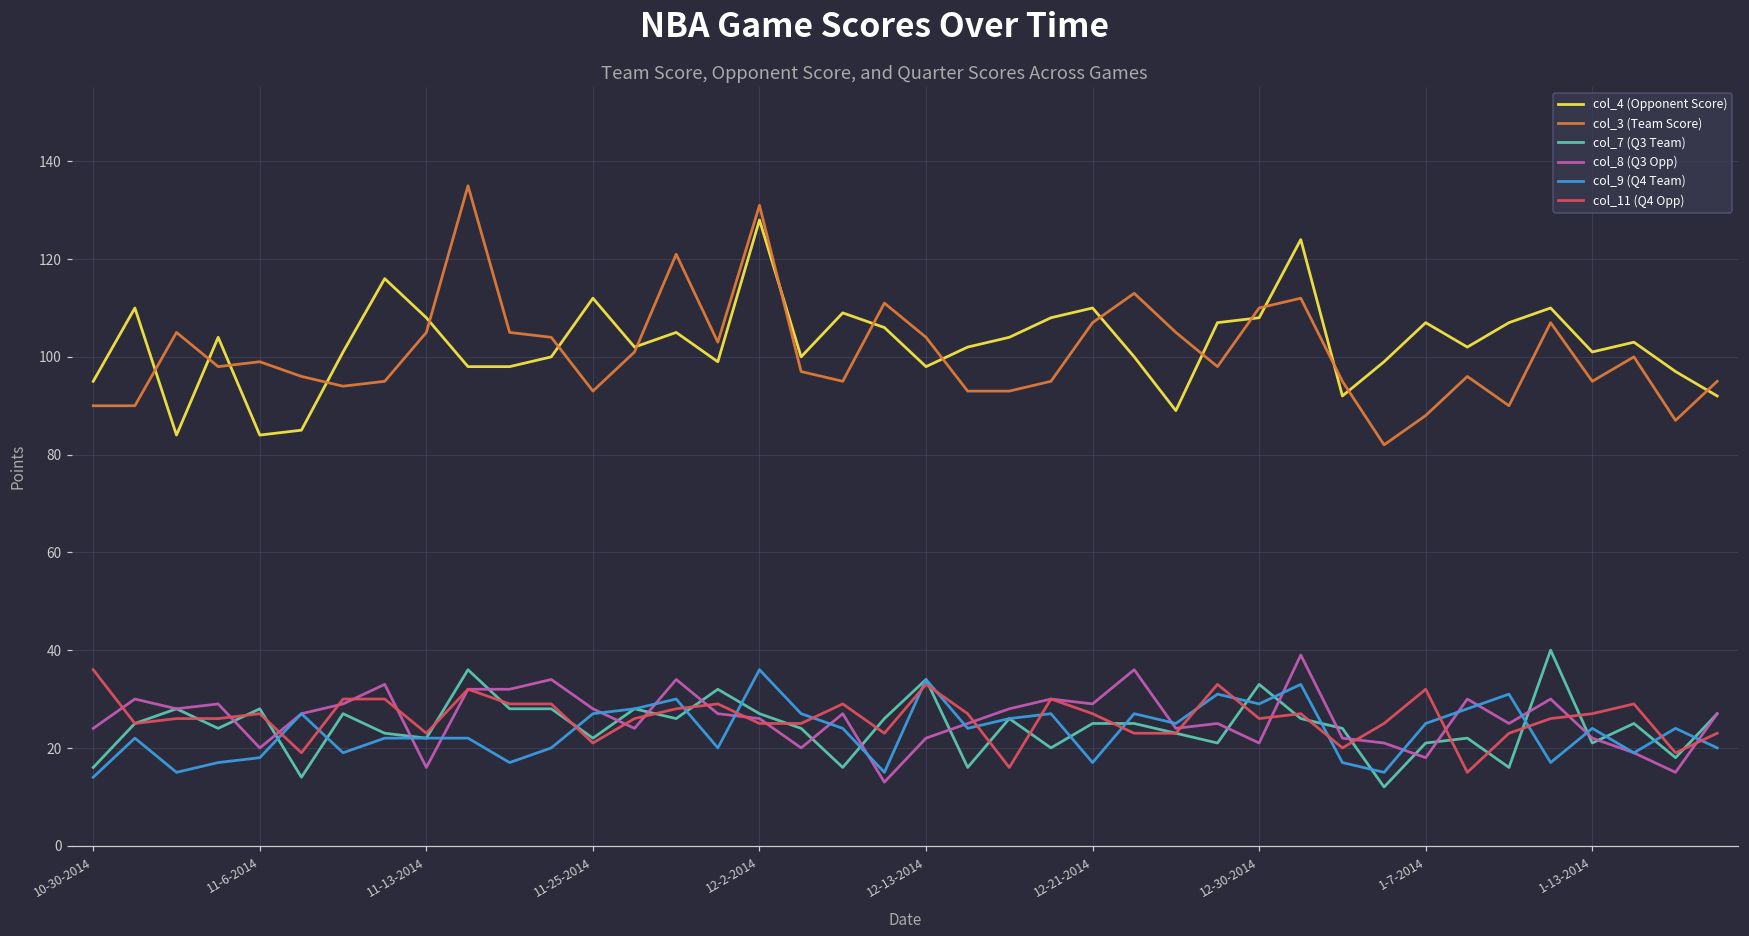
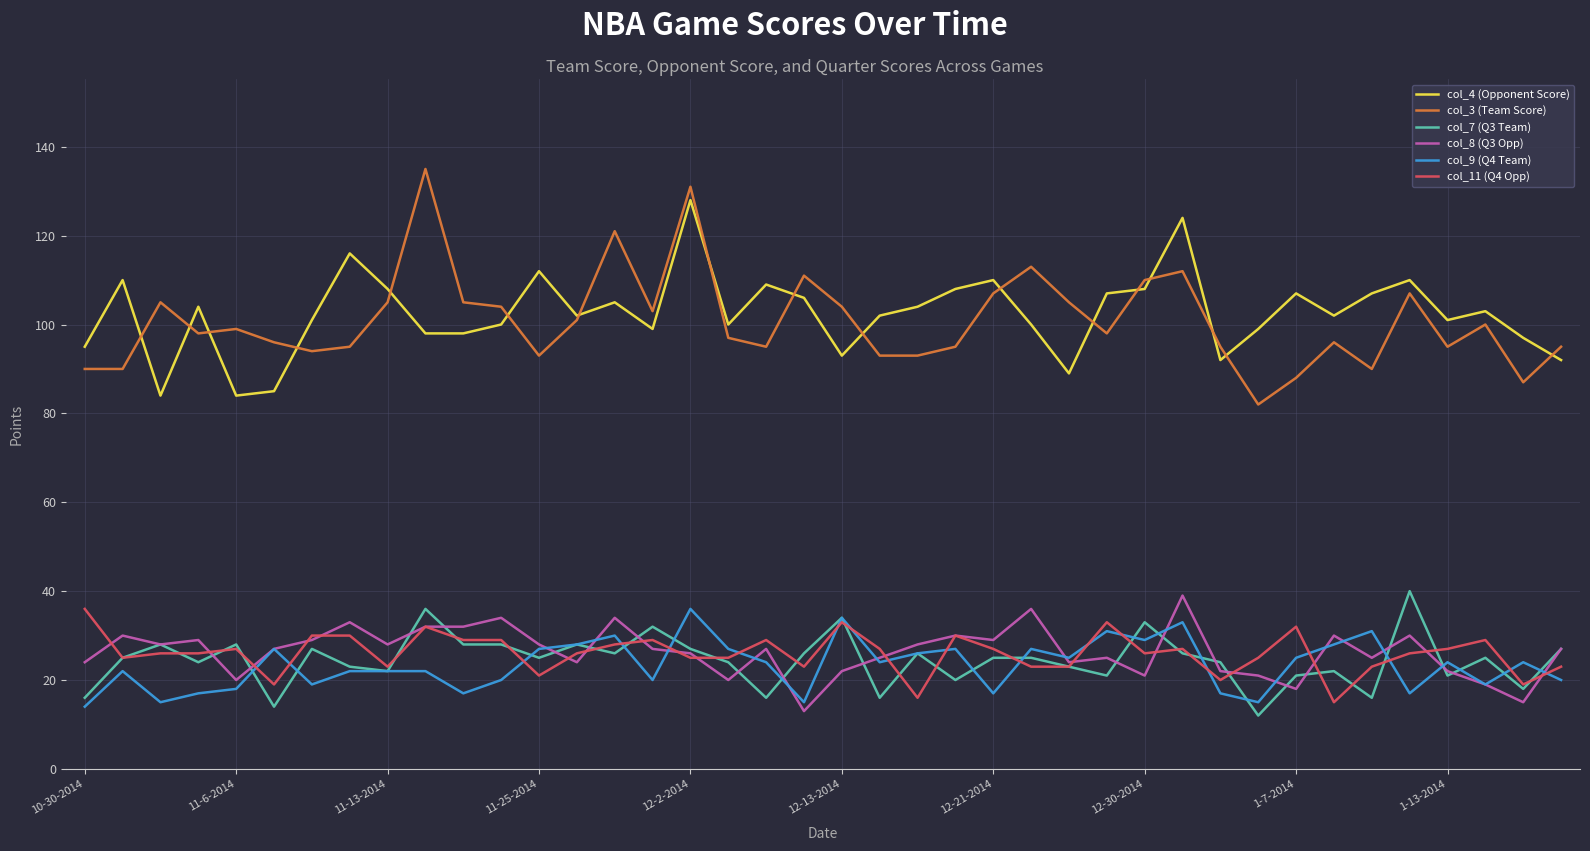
col_8 (Q3 Opp), 11-13-2014: 16 -> 28
col_7 (Q3 Team), 11-25-2014: 22 -> 25
col_4 (Opponent Score), 12-13-2014: 98 -> 93
